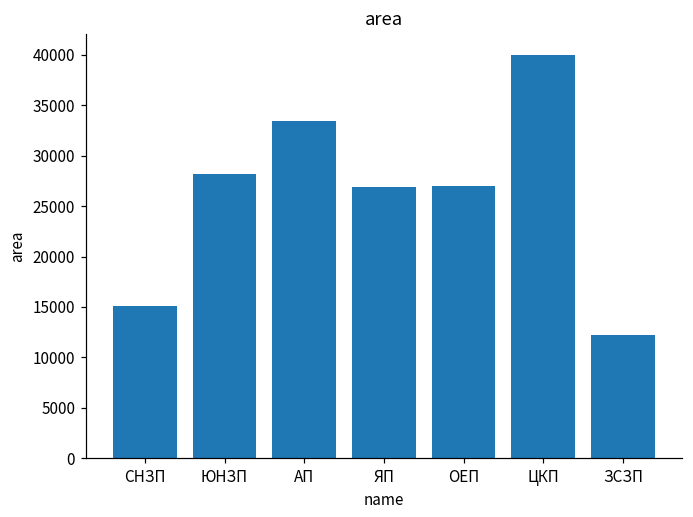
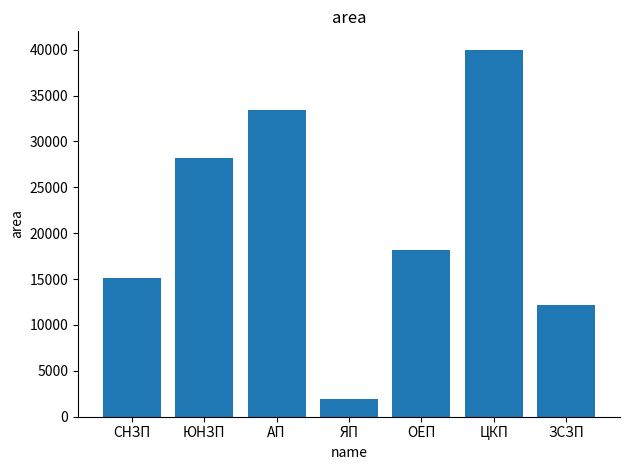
ЯП: 27000 -> 2000
ОЕП: 27000 -> 18000
